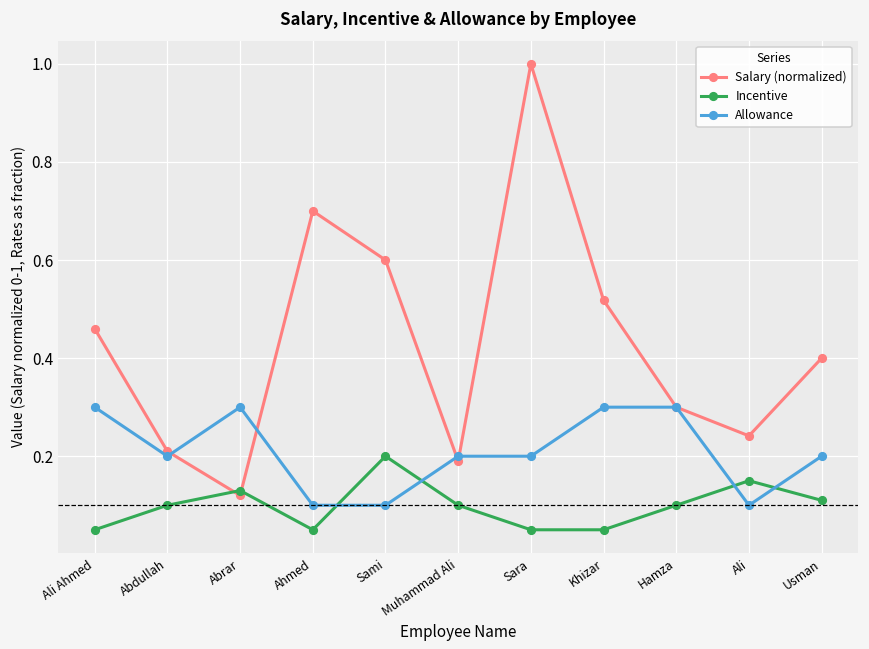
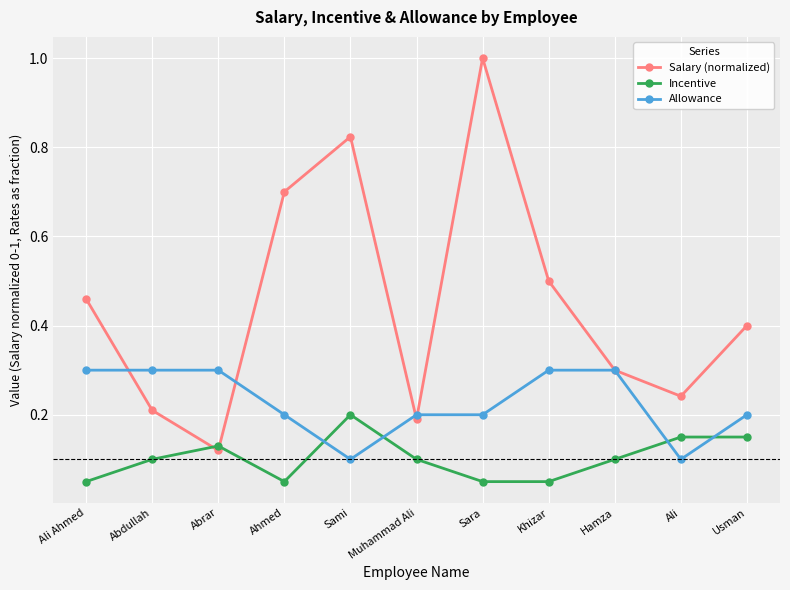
Allowance, Abdullah: 0.2 -> 0.3
Allowance, Ahmed: 0.1 -> 0.2
Salary (normalized), Sami: 0.60 -> 0.82
Salary (normalized), Khizar: 0.52 -> 0.50
Incentive, Usman: 0.11 -> 0.15
